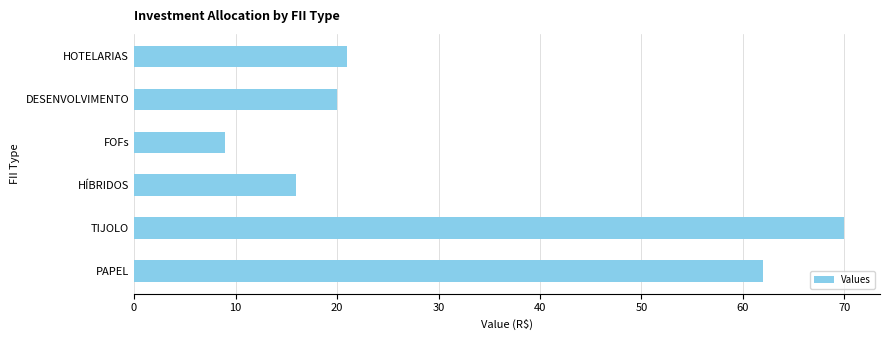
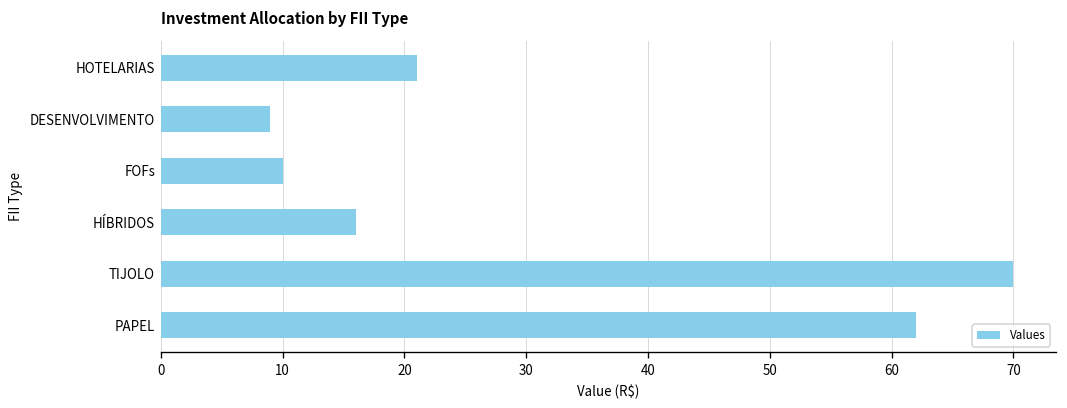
DESENVOLVIMENTO: 20 -> 9
FOFs: 9 -> 10
